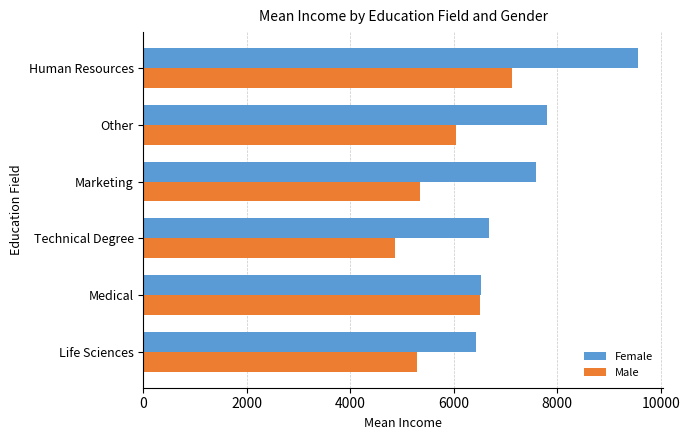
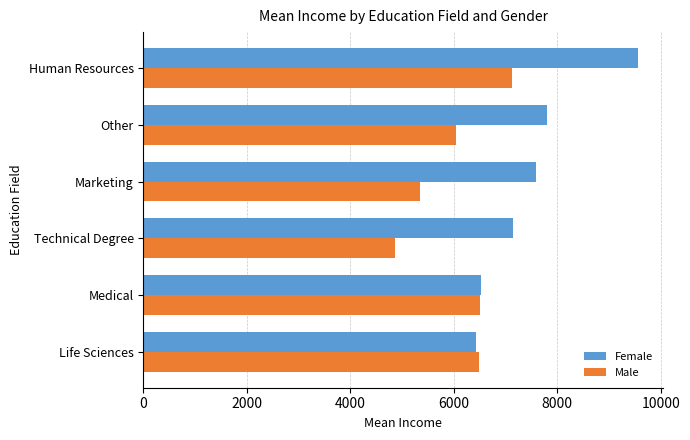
Female, Technical Degree: 6700 -> 7100
Male, Life Sciences: 5300 -> 6500
